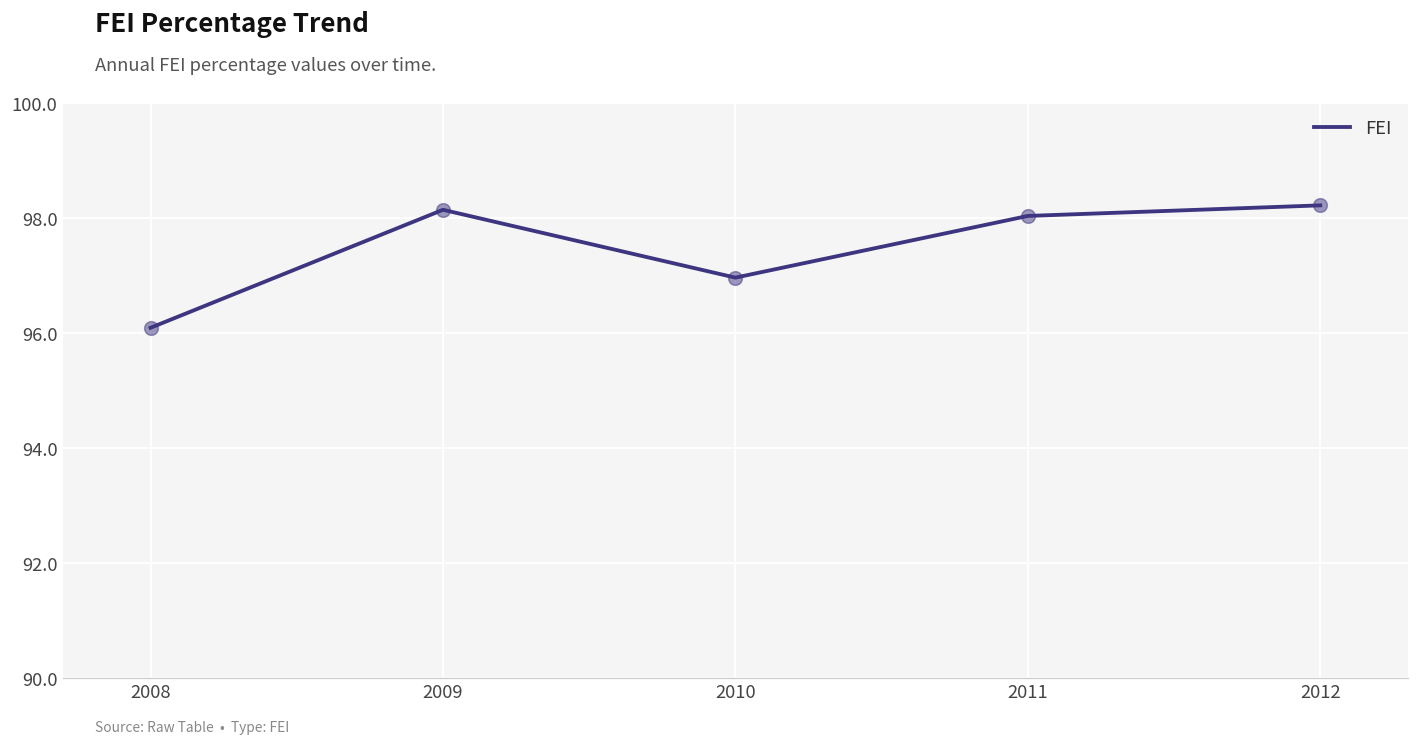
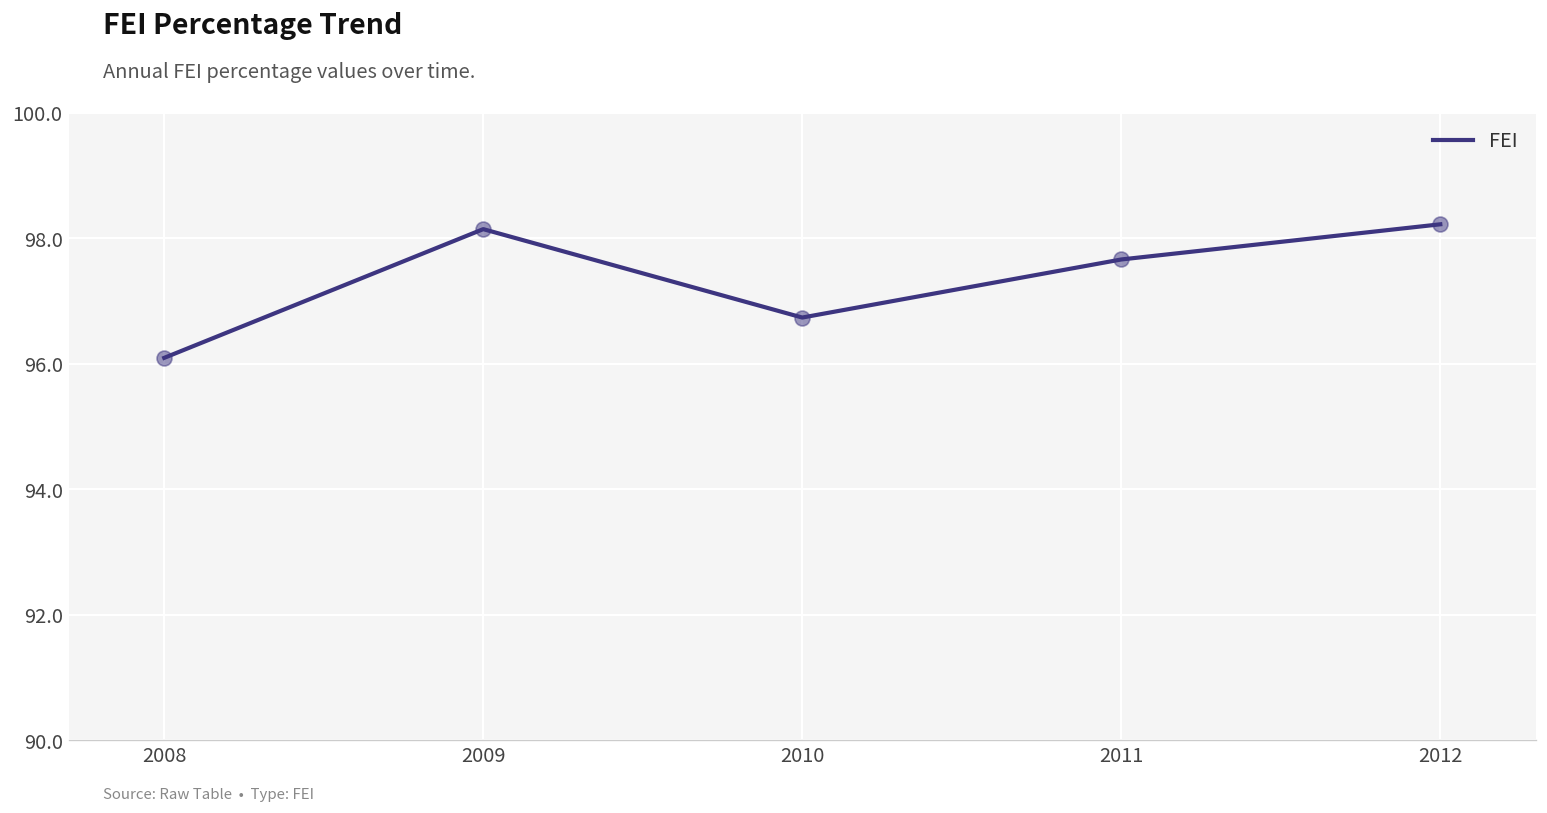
2010: 97.0 -> 96.7
2011: 98.0 -> 97.7
